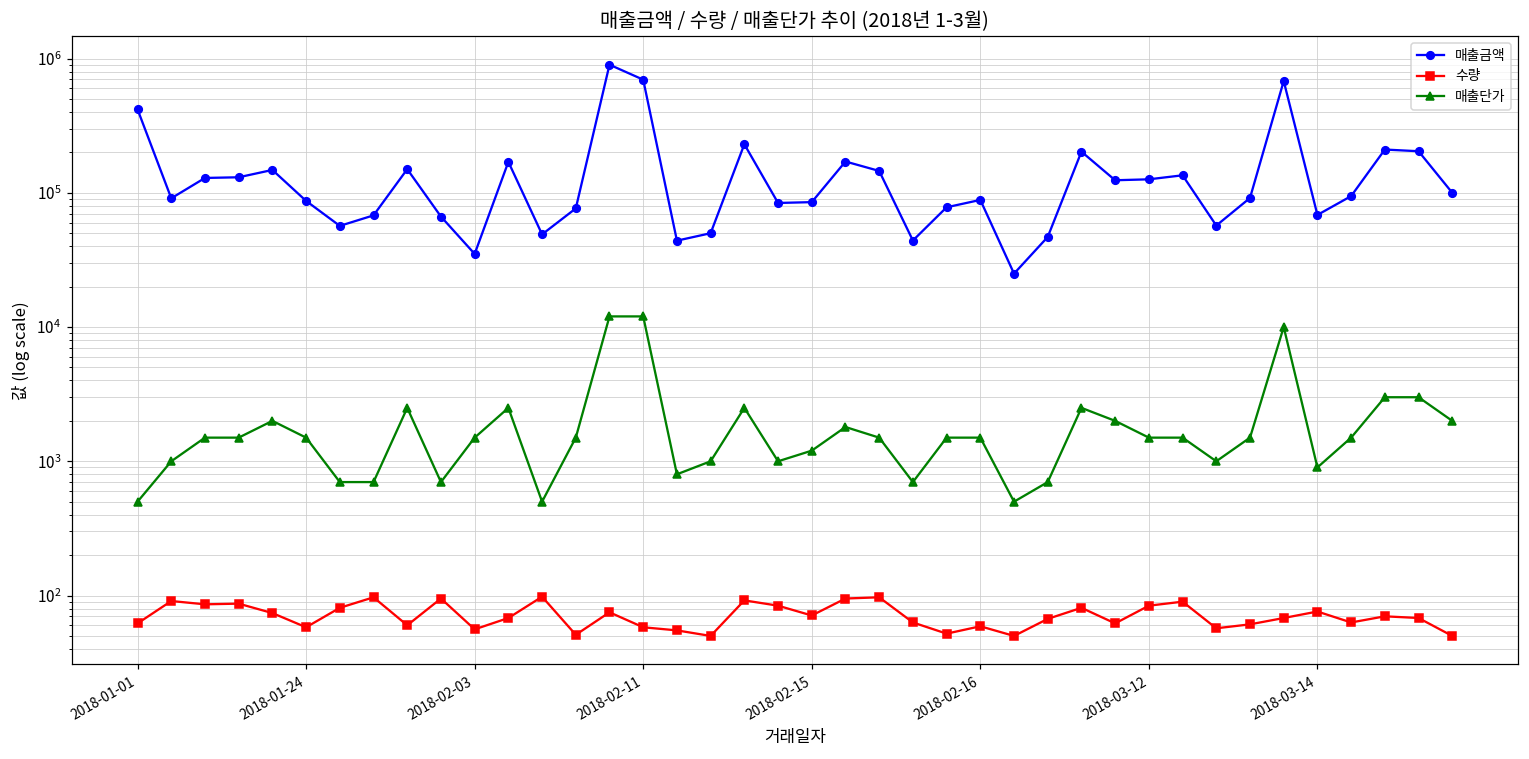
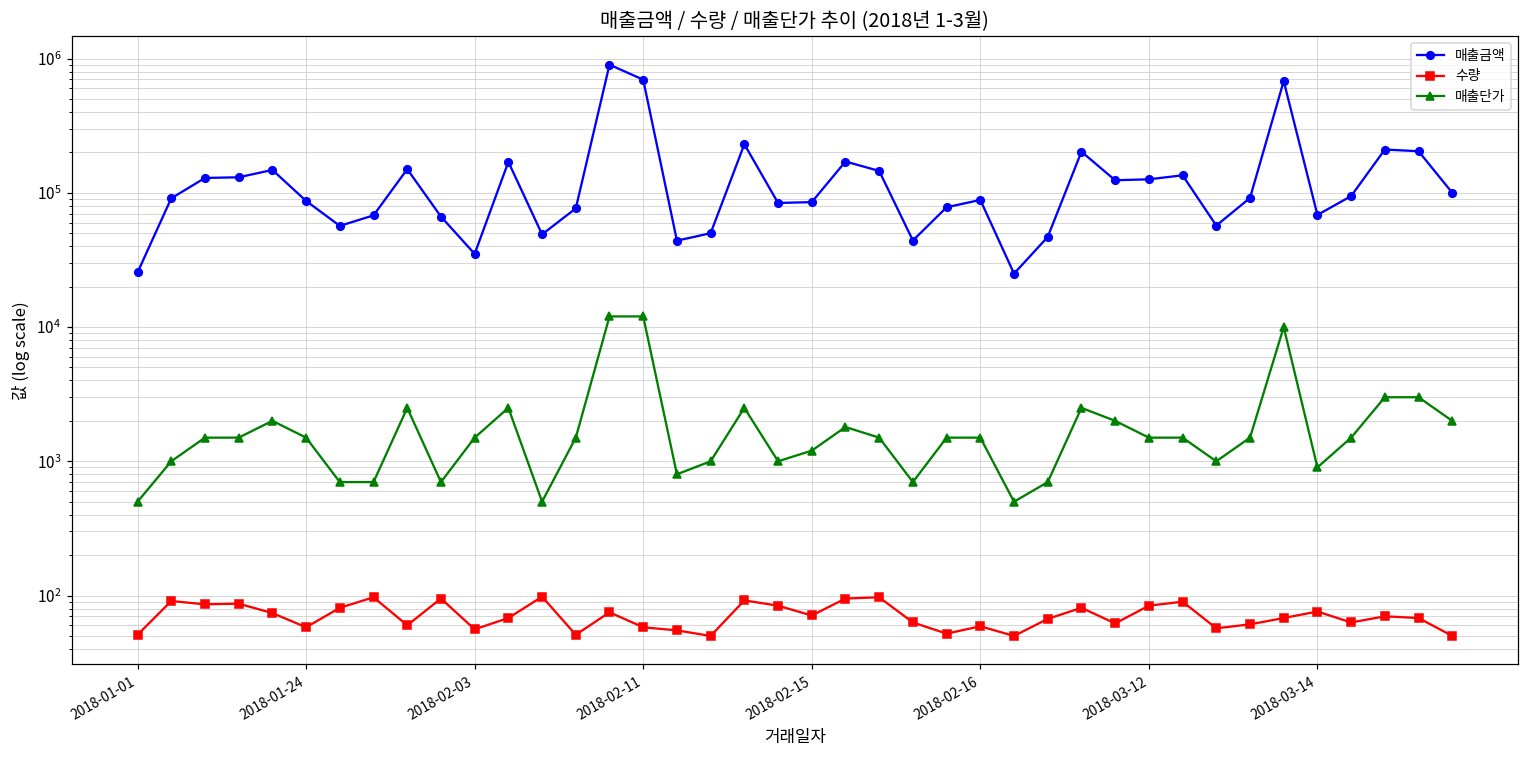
매출금액, 2018-01-01: 420000 -> 26000
수량, 2018-01-01: 60 -> 51
